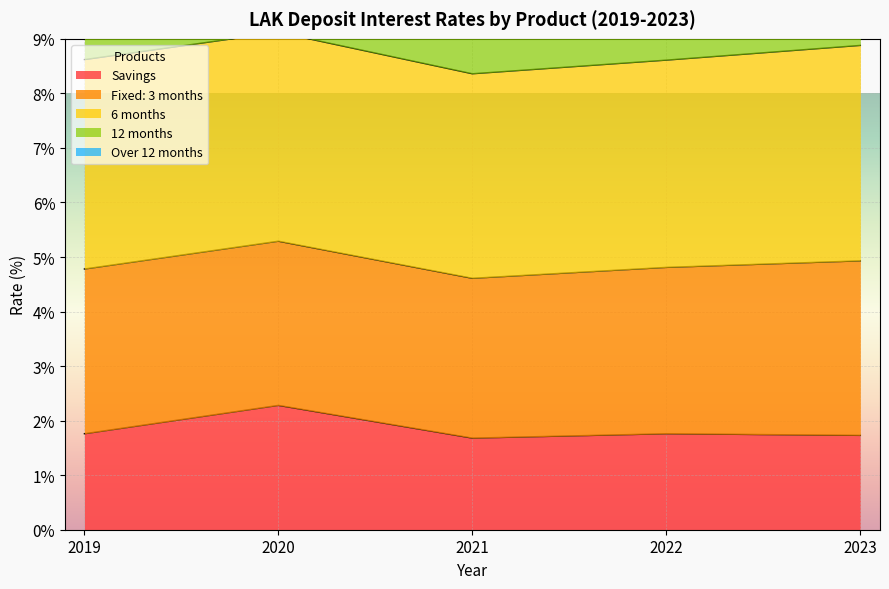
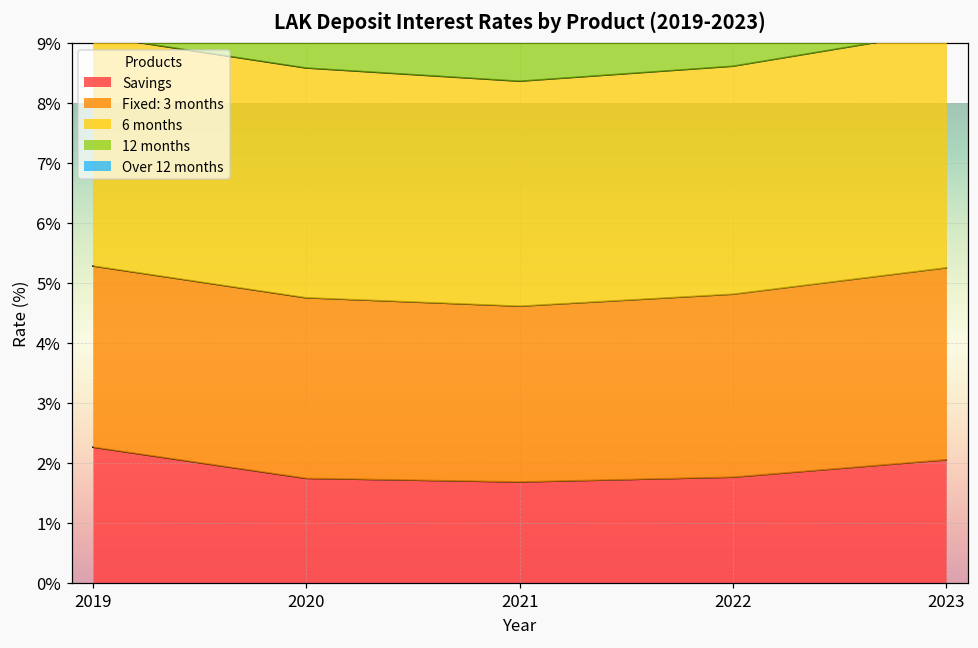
Savings, 2019: 1.8% -> 2.3%
Savings, 2020: 2.3% -> 1.7%
Savings, 2023: 1.7% -> 2.1%
